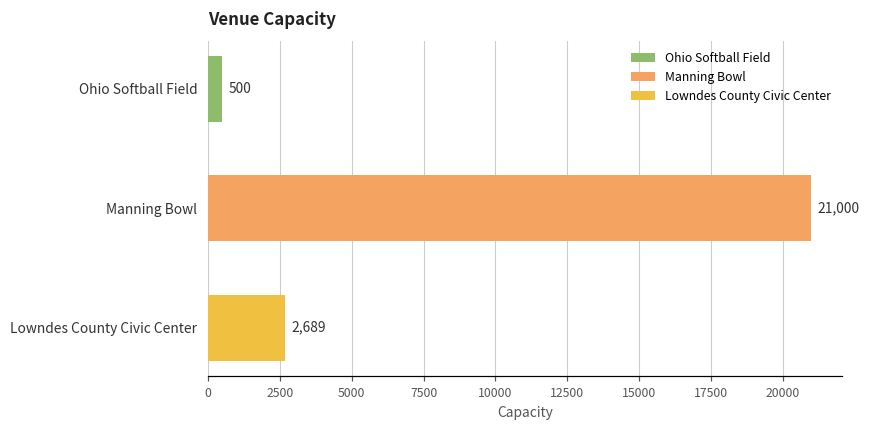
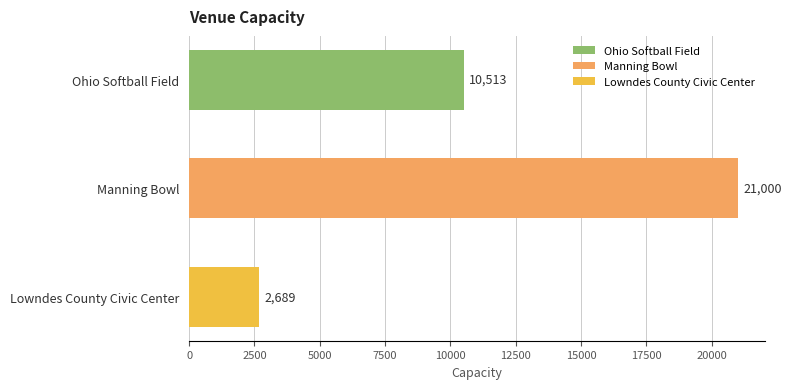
Ohio Softball Field: 500 -> 10,513
